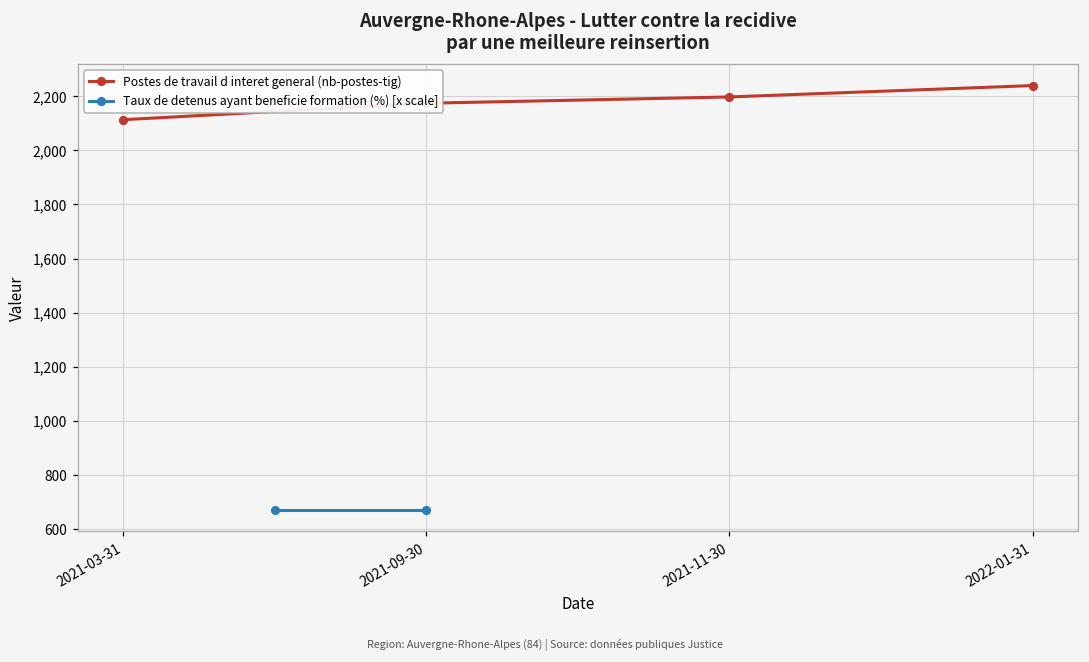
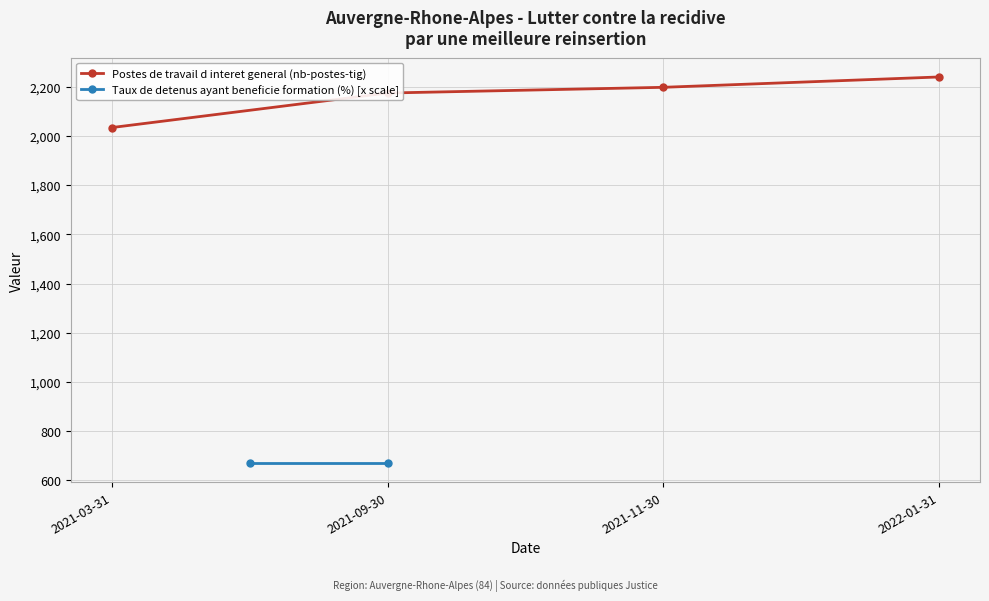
Postes de travail d interet general (nb-postes-tig), 2021-03-31: 2,110 -> 2,030
